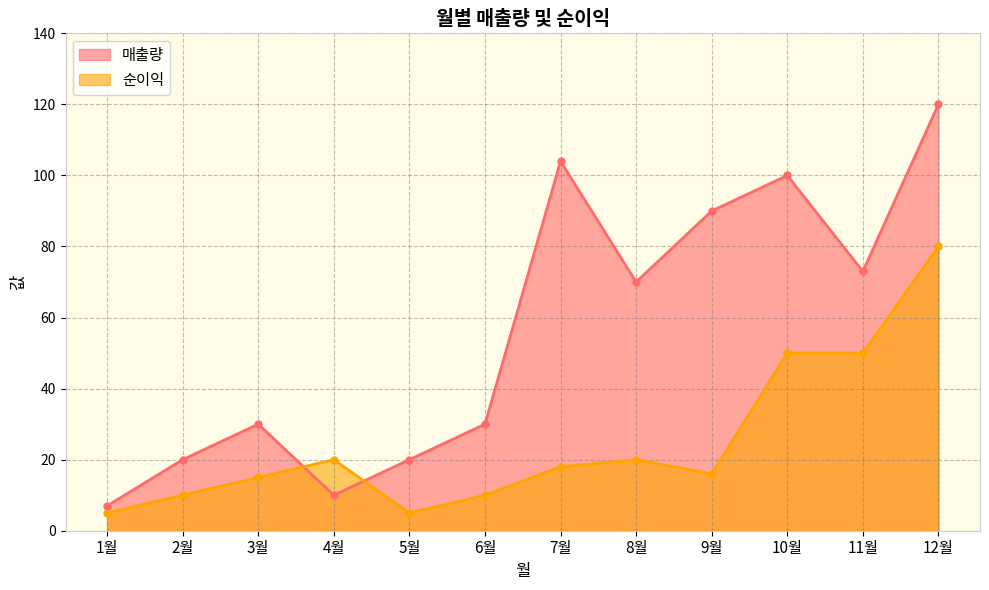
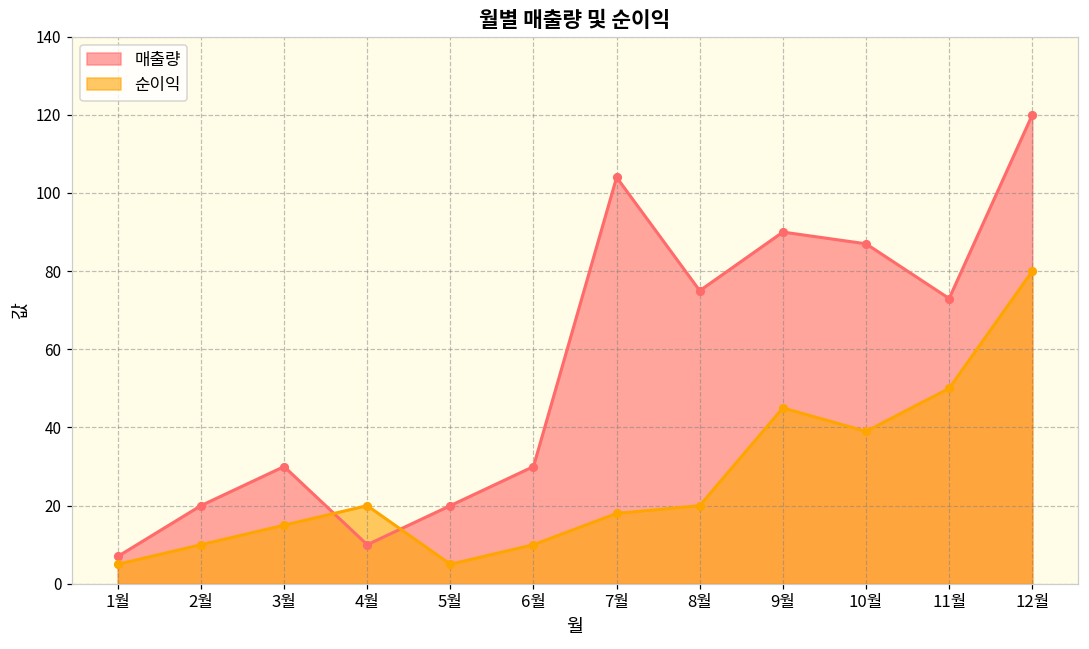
매출량, 8월: 70 -> 75
순이익, 9월: 16 -> 45
매출량, 10월: 100 -> 87
순이익, 10월: 50 -> 39
